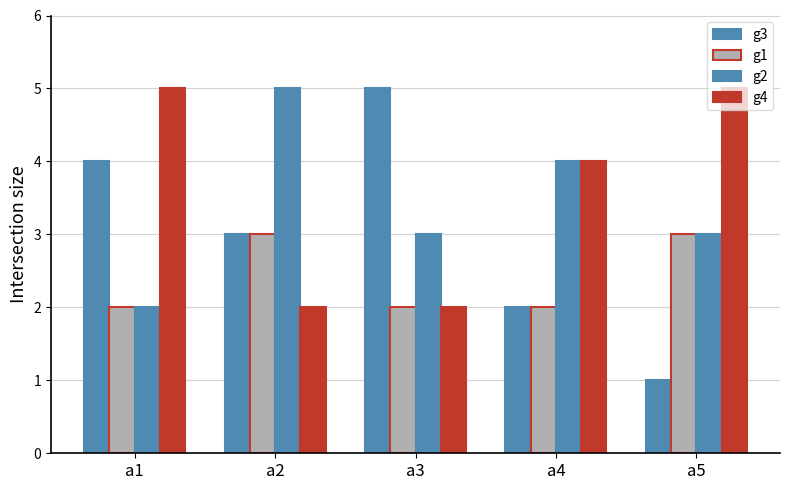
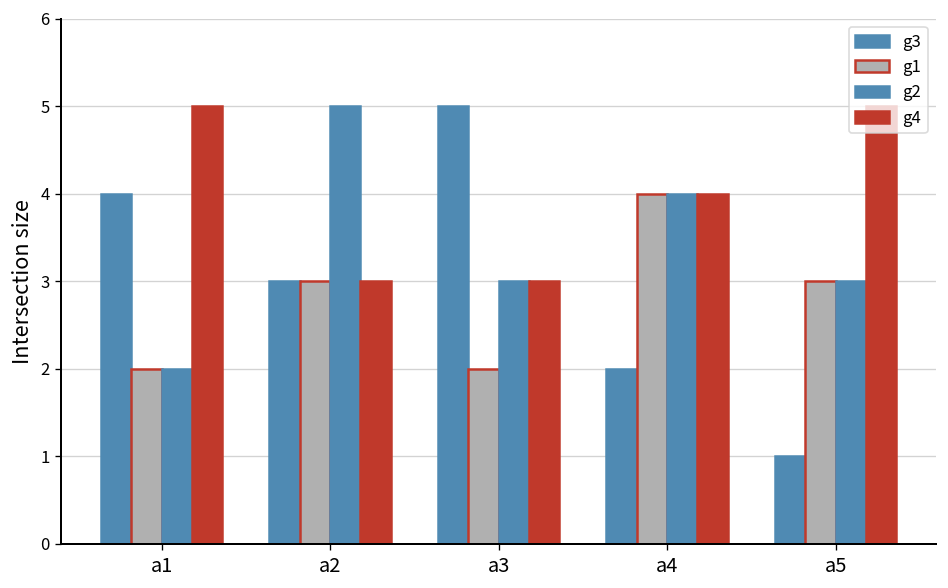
g4, a2: 2 -> 3
g4, a3: 2 -> 3
g1, a4: 2 -> 4
